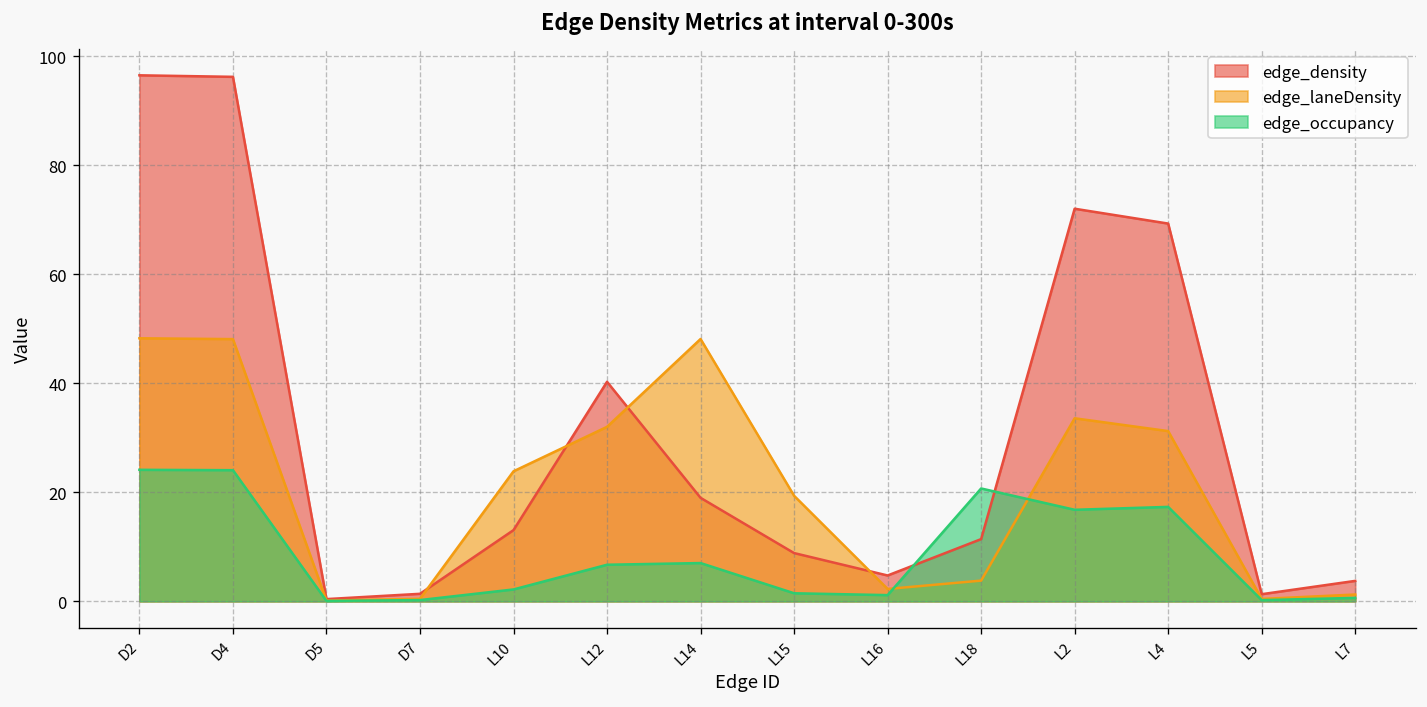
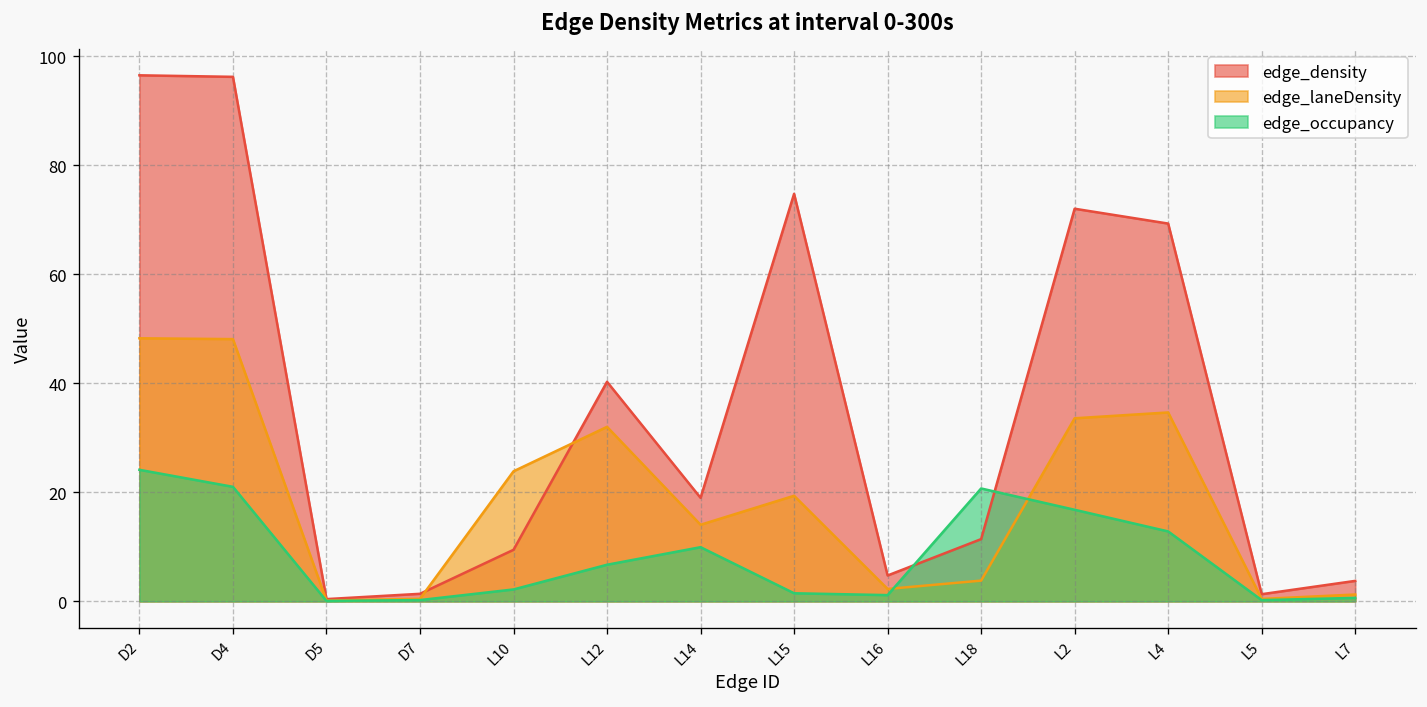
edge_occupancy, D4: 24 -> 21
edge_density, L10: 13 -> 9
edge_laneDensity, L14: 48 -> 14
edge_occupancy, L14: 7 -> 10
edge_density, L15: 9 -> 75
edge_laneDensity, L4: 31 -> 35
edge_occupancy, L4: 17 -> 13
